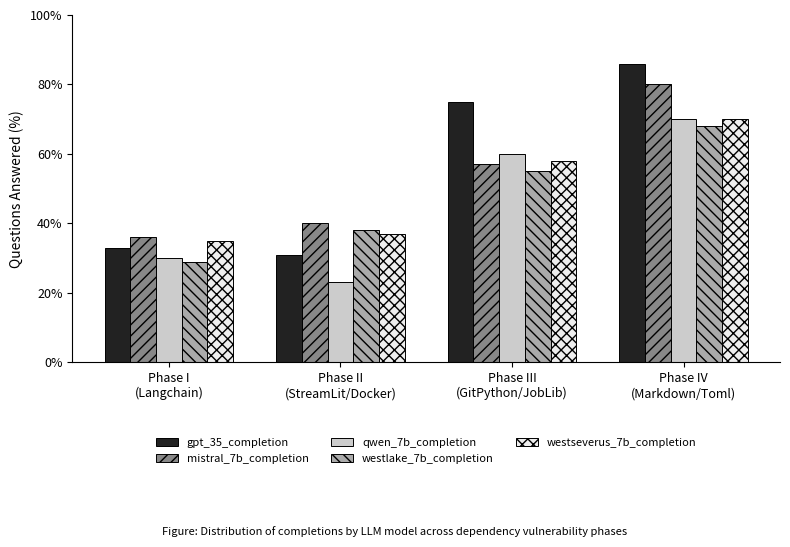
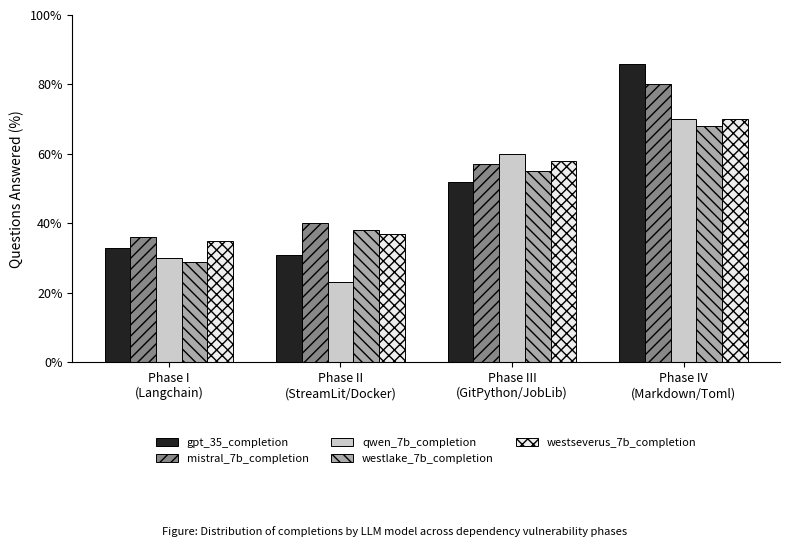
gpt_35_completion, Phase III (GitPython/JobLib): 75% -> 52%
